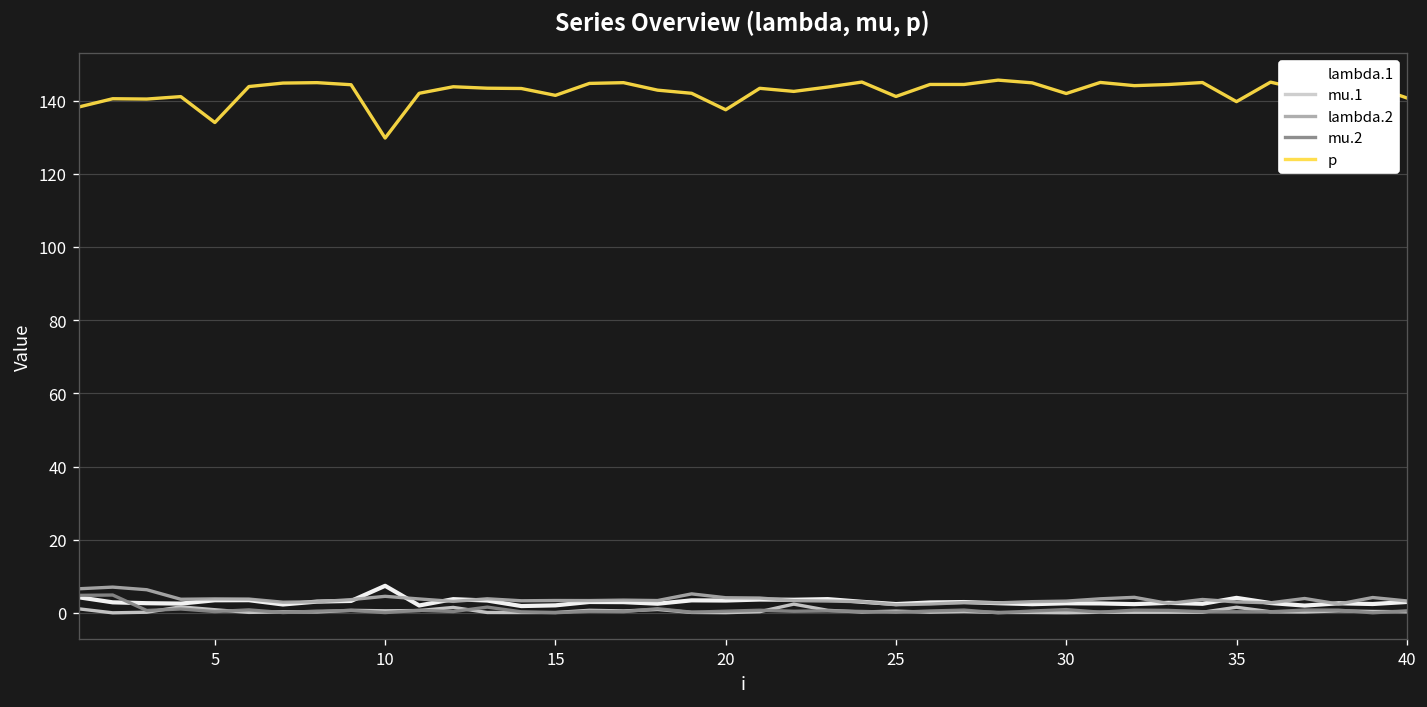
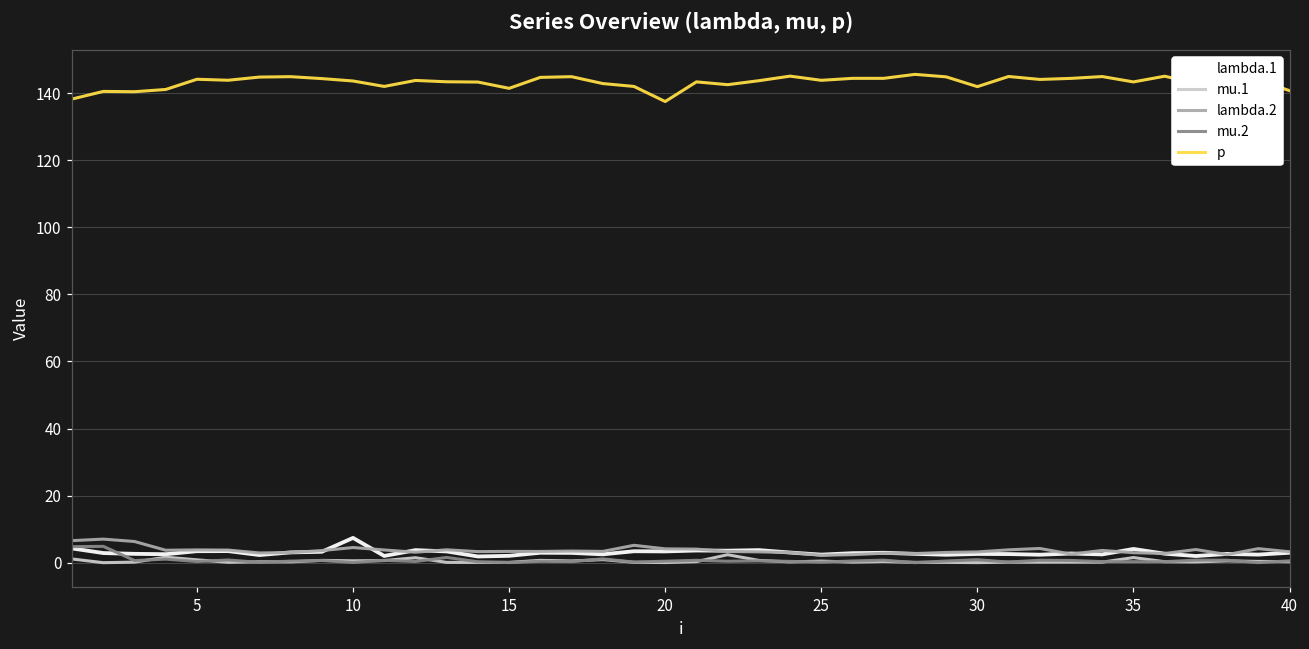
p, 5: 134 -> 144
p, 10: 130 -> 144
p, 25: 141 -> 144
p, 35: 140 -> 143
